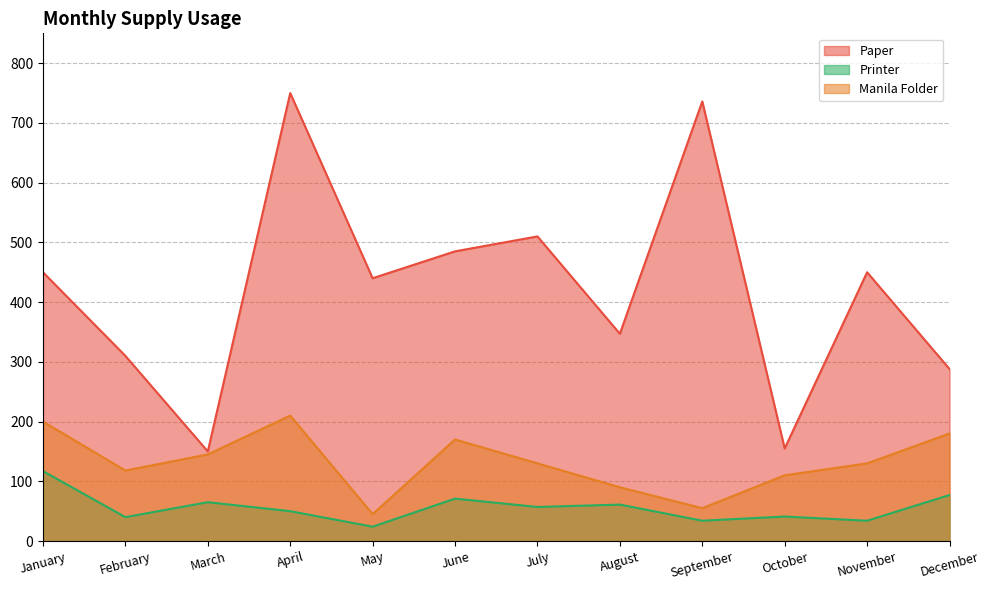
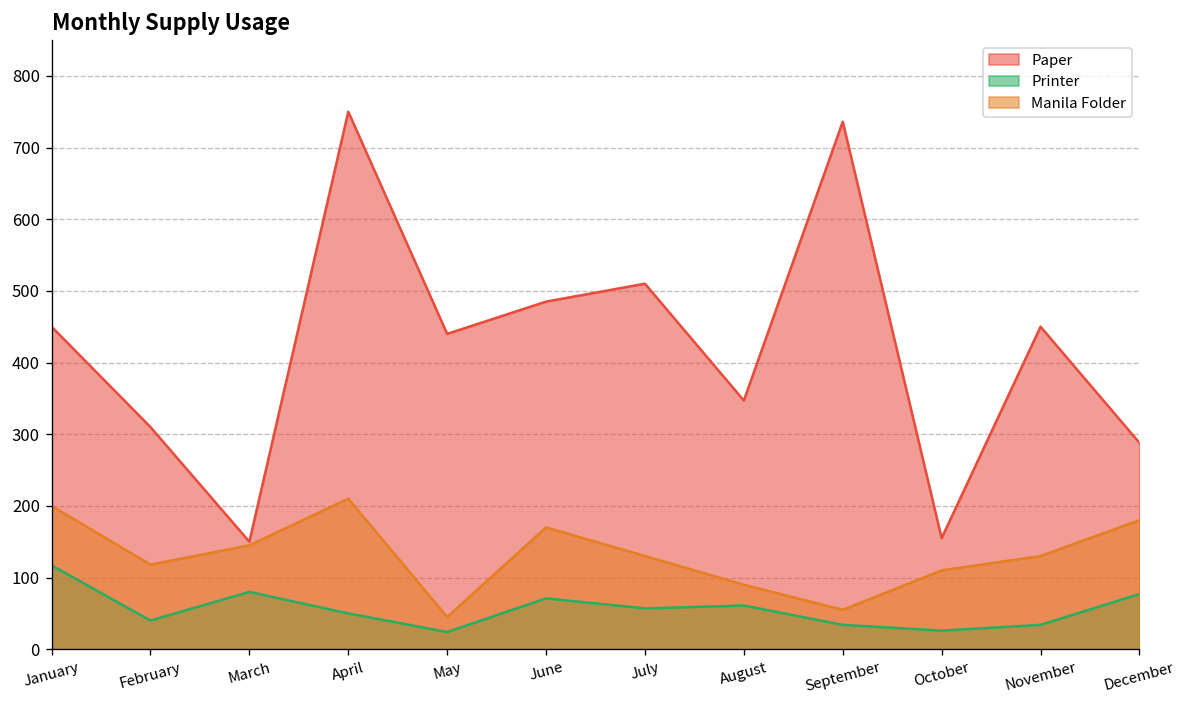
Printer, March: 70 -> 80
Printer, October: 40 -> 30
